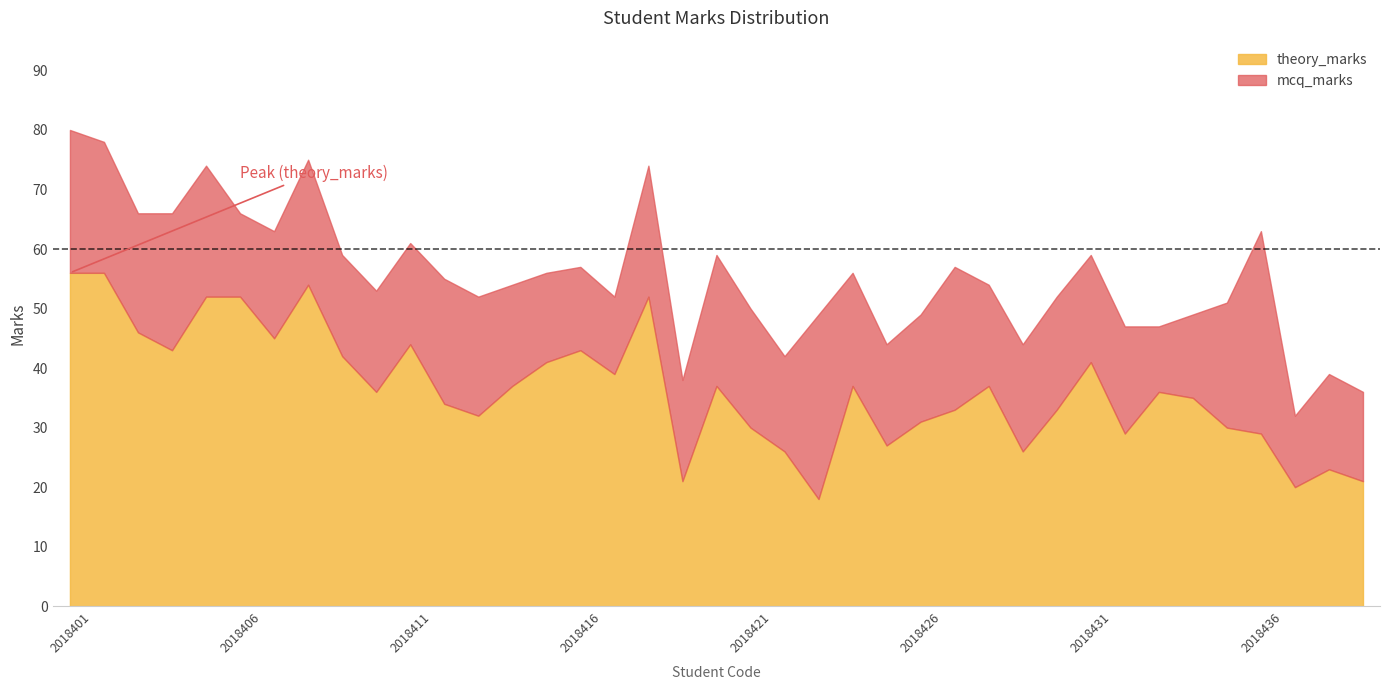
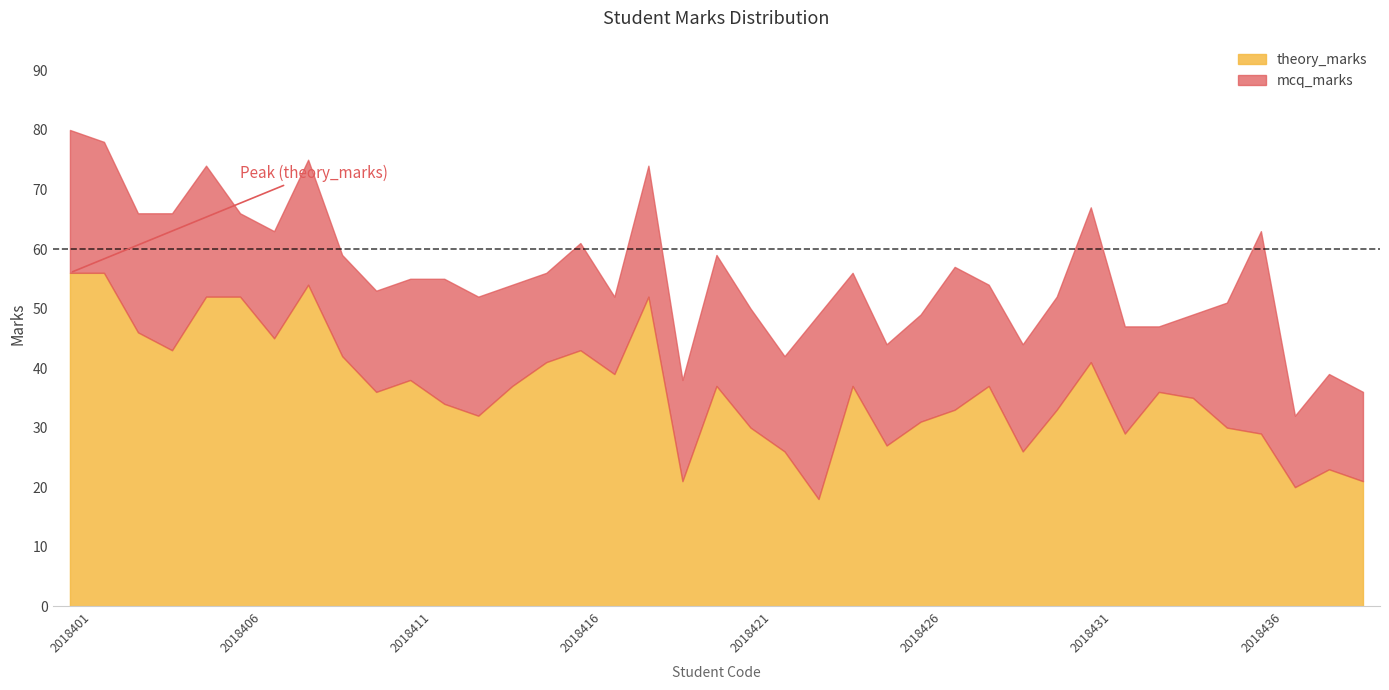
theory_marks, 2018411: 44 -> 38
mcq_marks, 2018416: 14 -> 18
mcq_marks, 2018431: 18 -> 26
